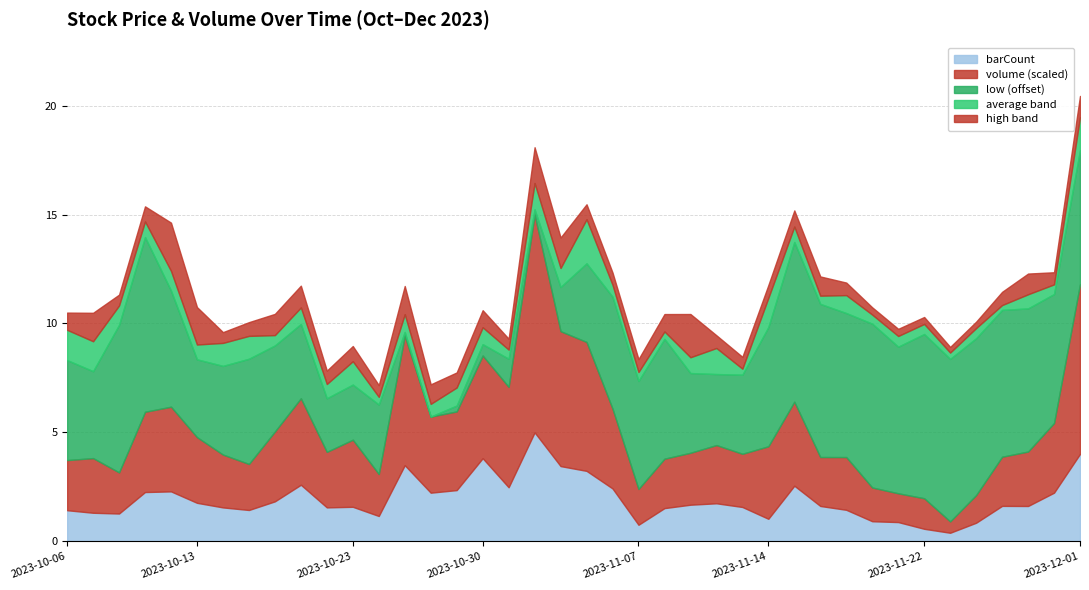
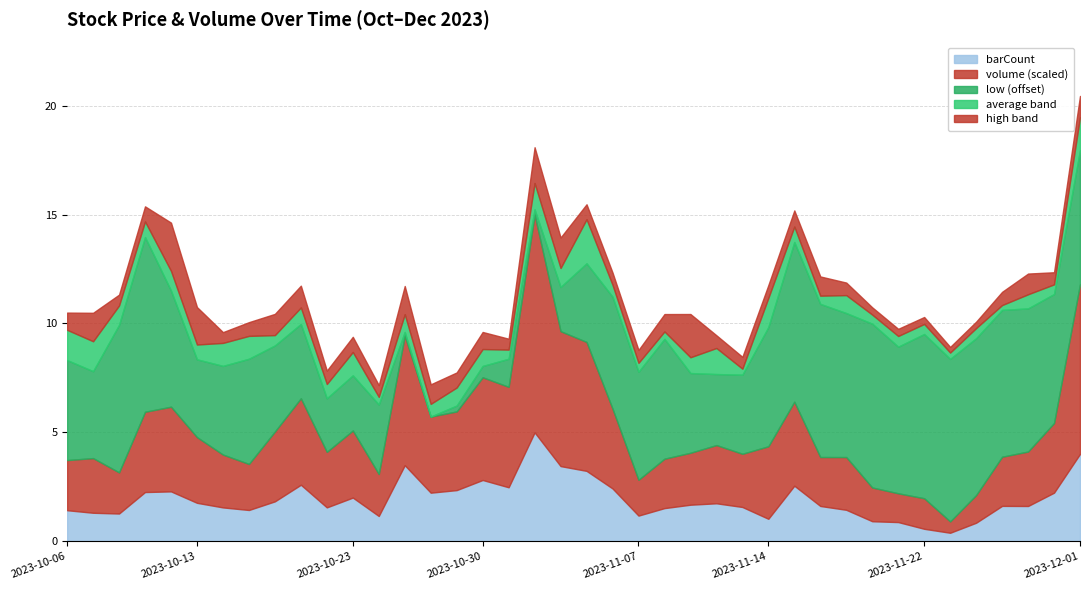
barCount, 2023-10-23: 1.6 -> 2.0
barCount, 2023-10-30: 3.8 -> 2.8
barCount, 2023-11-07: 0.8 -> 1.2
